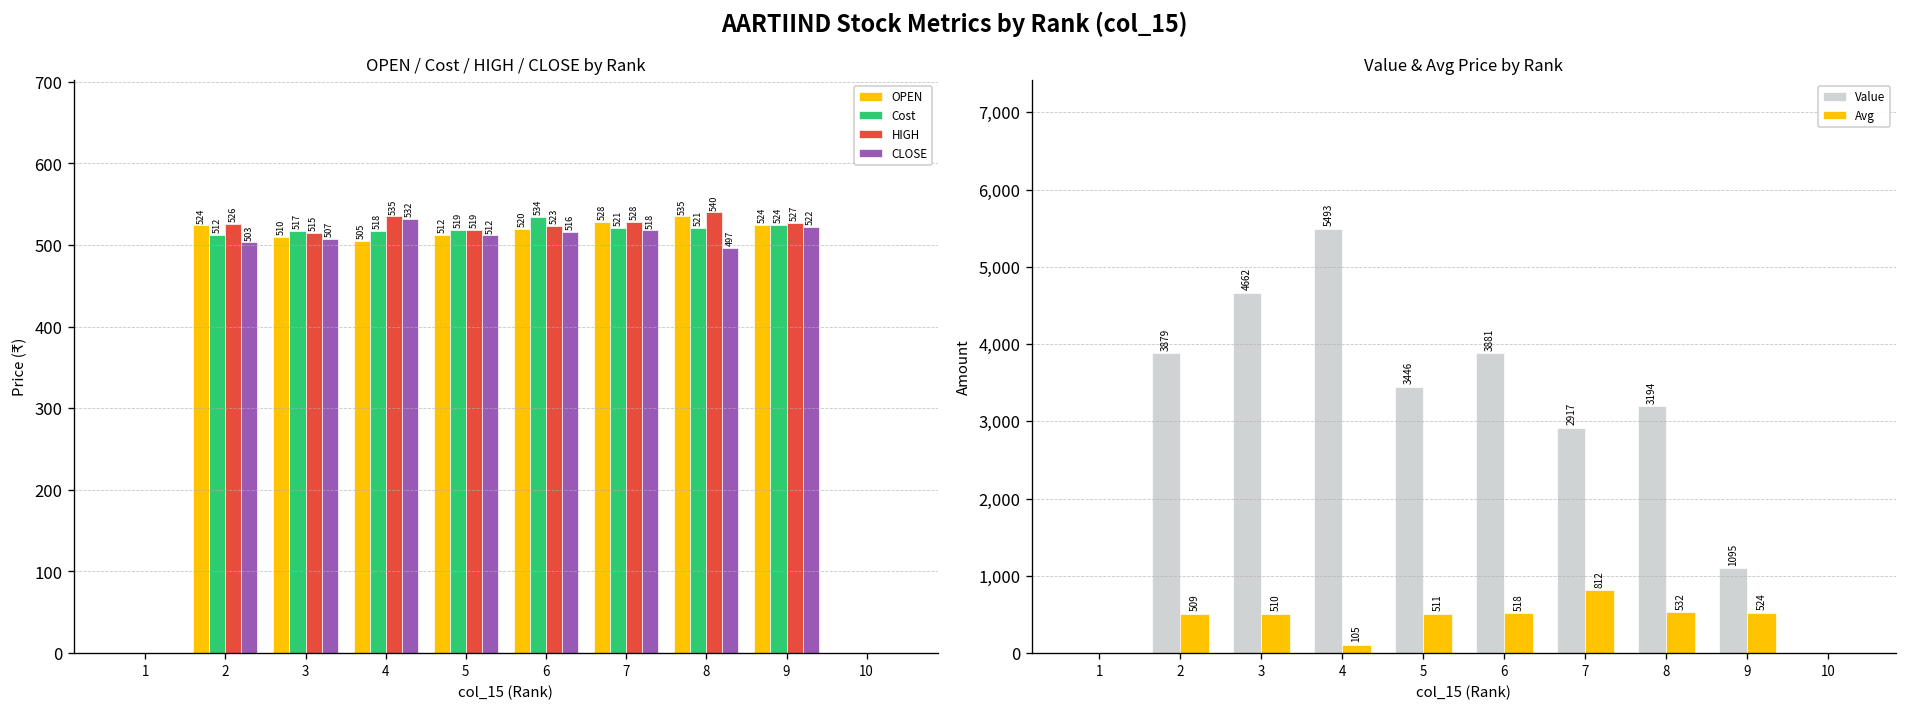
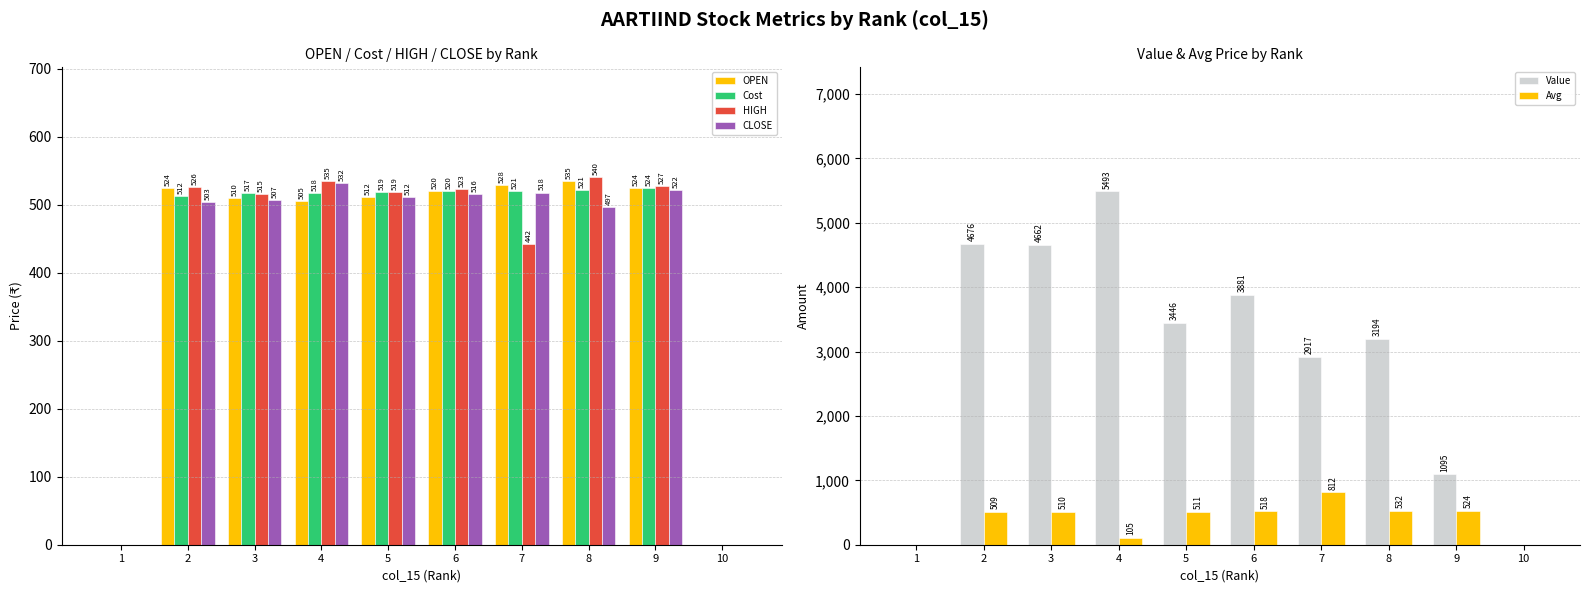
OPEN / Cost / HIGH / CLOSE by Rank, Cost, 6: 534 -> 520
OPEN / Cost / HIGH / CLOSE by Rank, HIGH, 7: 528 -> 442
Value & Avg Price by Rank, Value, 2: 3879 -> 4676
